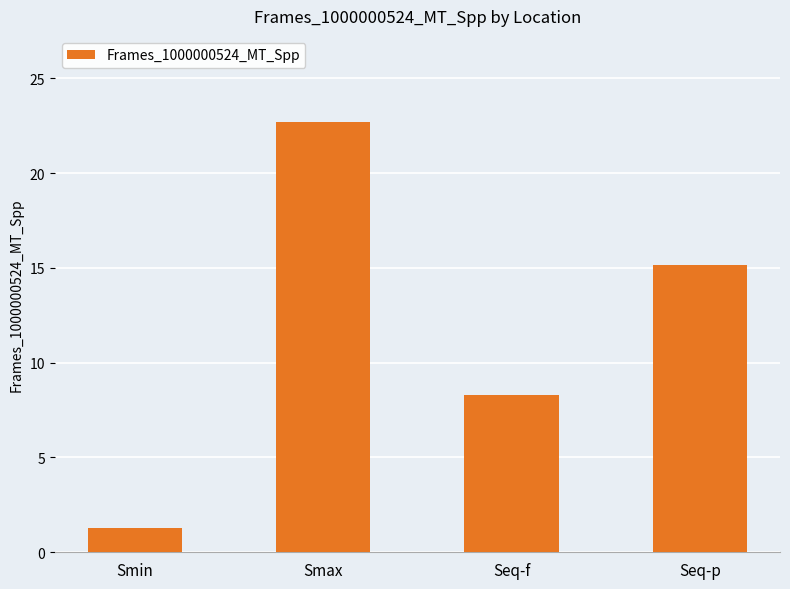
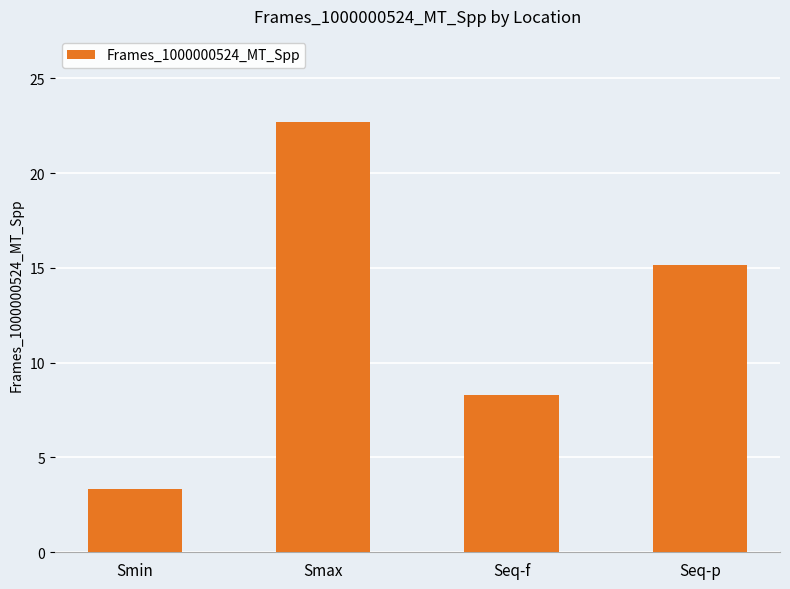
Smin: 1.3 -> 3.3
